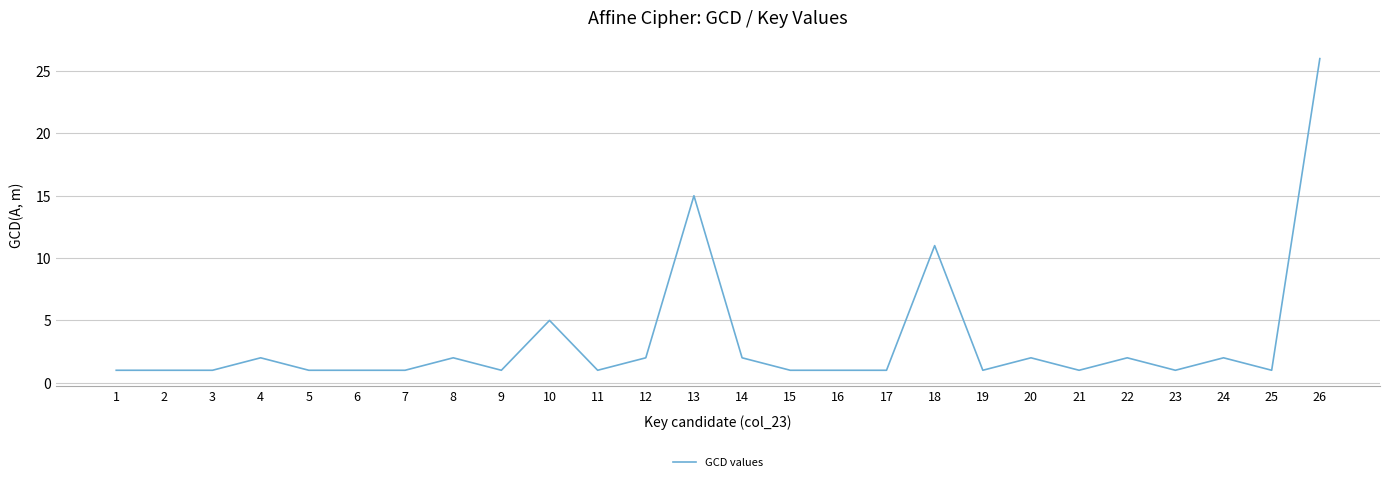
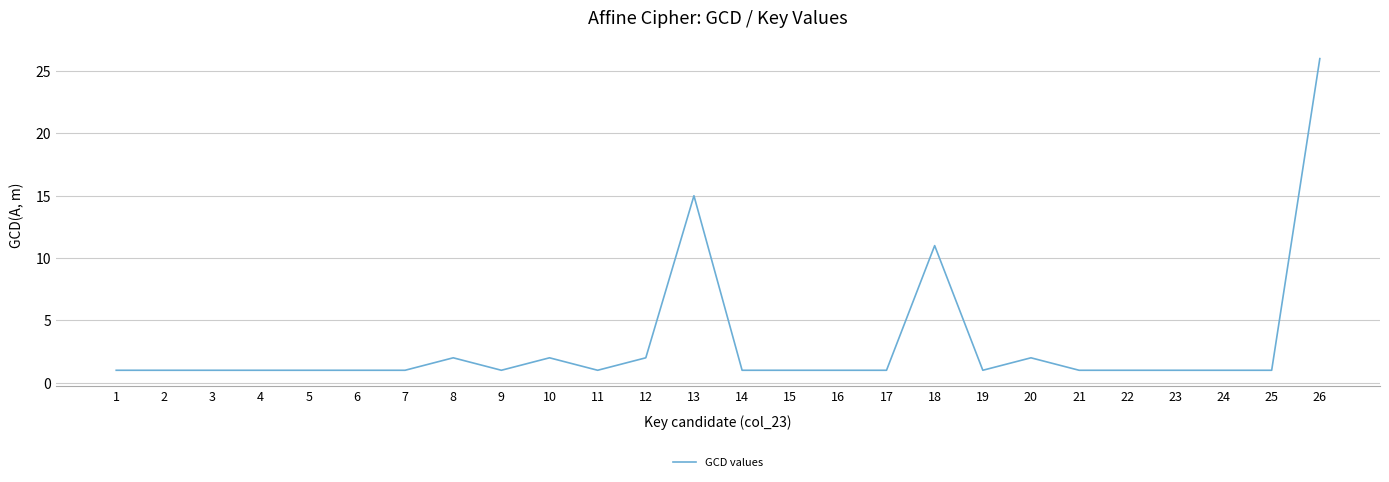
4: 2 -> 1
10: 5 -> 2
14: 2 -> 1
22: 2 -> 1
24: 2 -> 1
